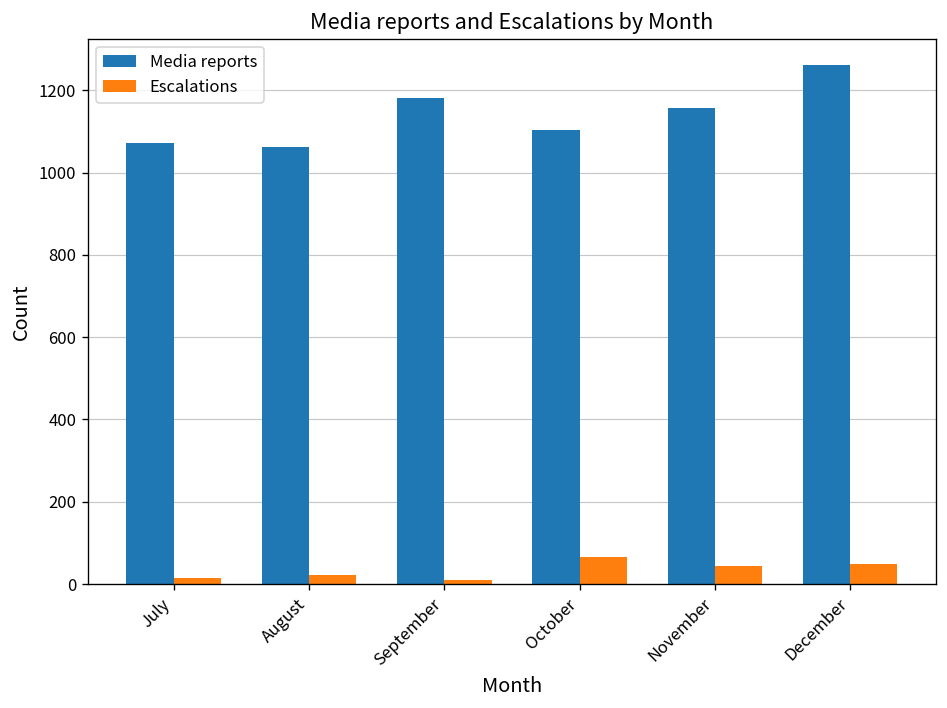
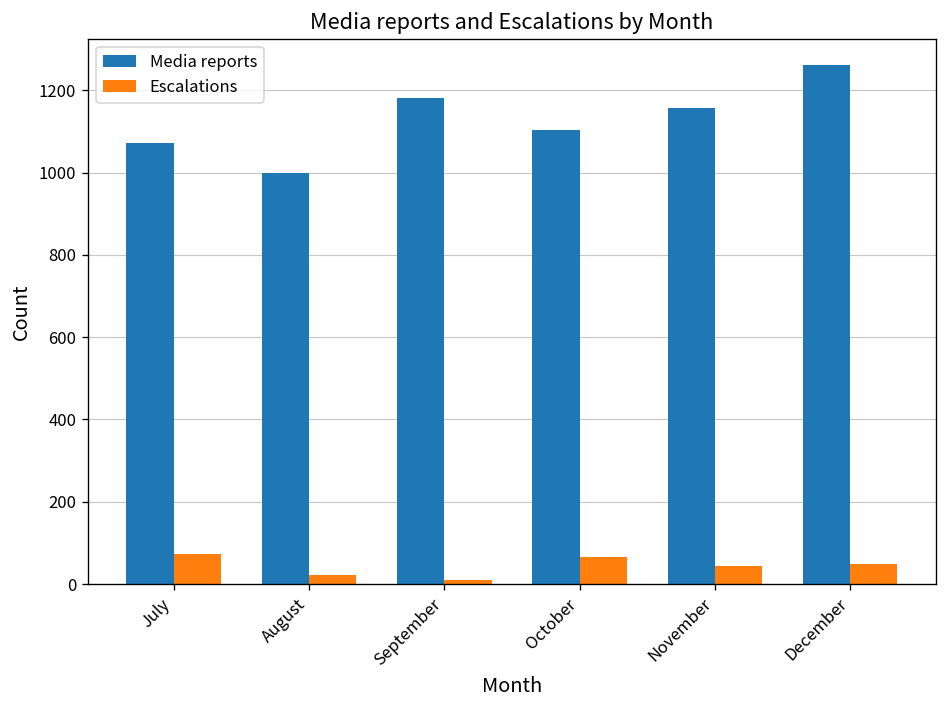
Escalations, July: 20 -> 70
Media reports, August: 1060 -> 1000
